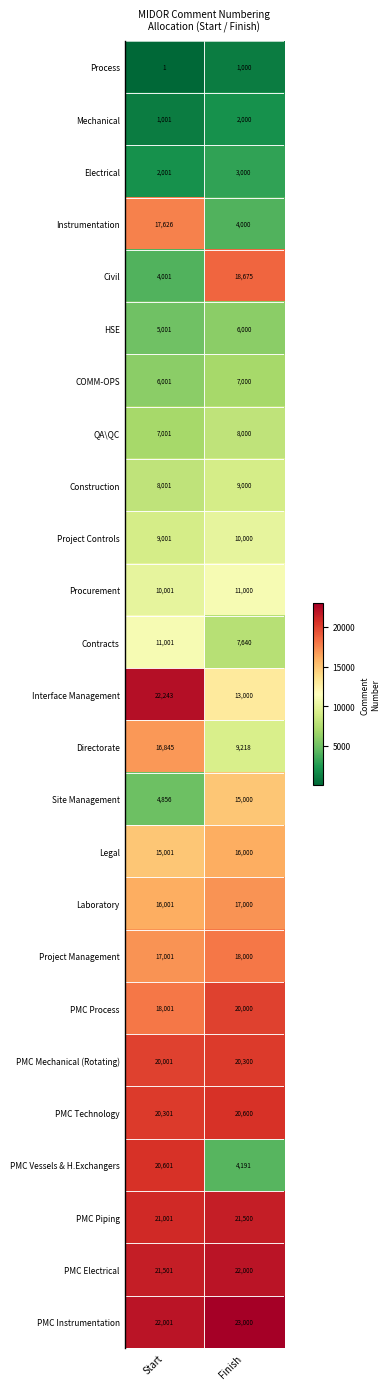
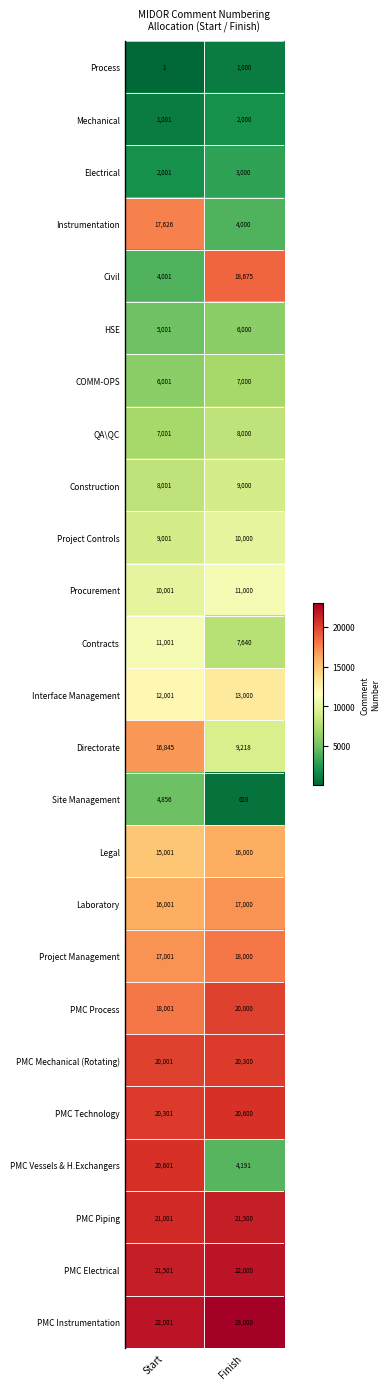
Interface Management, Start: 22,243 -> 12,001
Site Management, Finish: 15,000 -> 628
